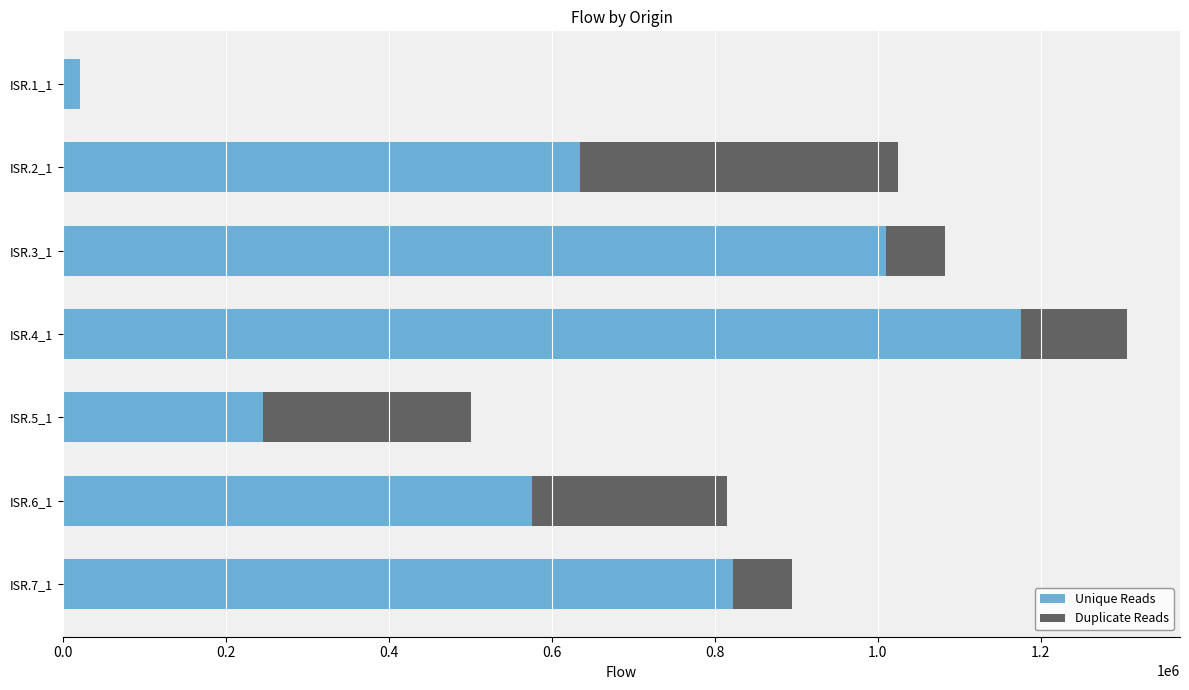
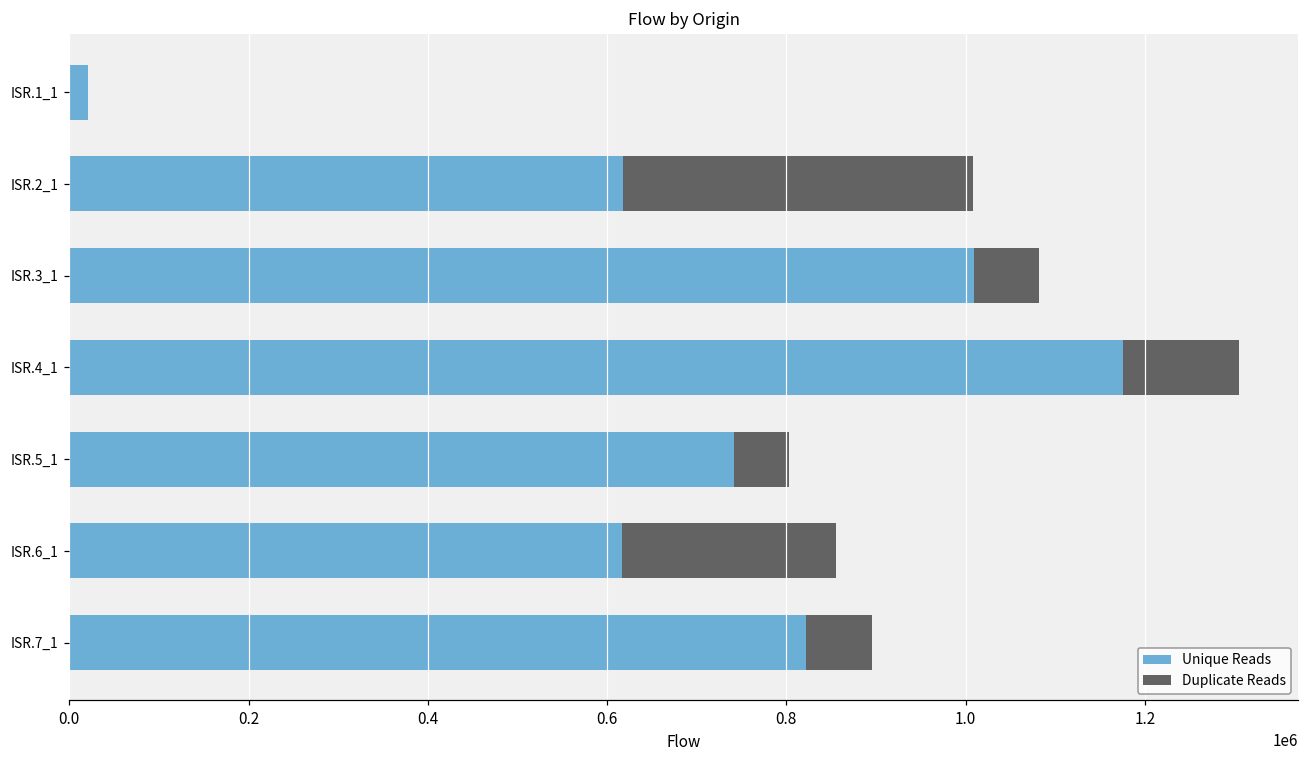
Unique Reads, ISR.2_1: 630000 -> 620000
Unique Reads, ISR.5_1: 250000 -> 740000
Duplicate Reads, ISR.5_1: 260000 -> 60000
Unique Reads, ISR.6_1: 580000 -> 620000
